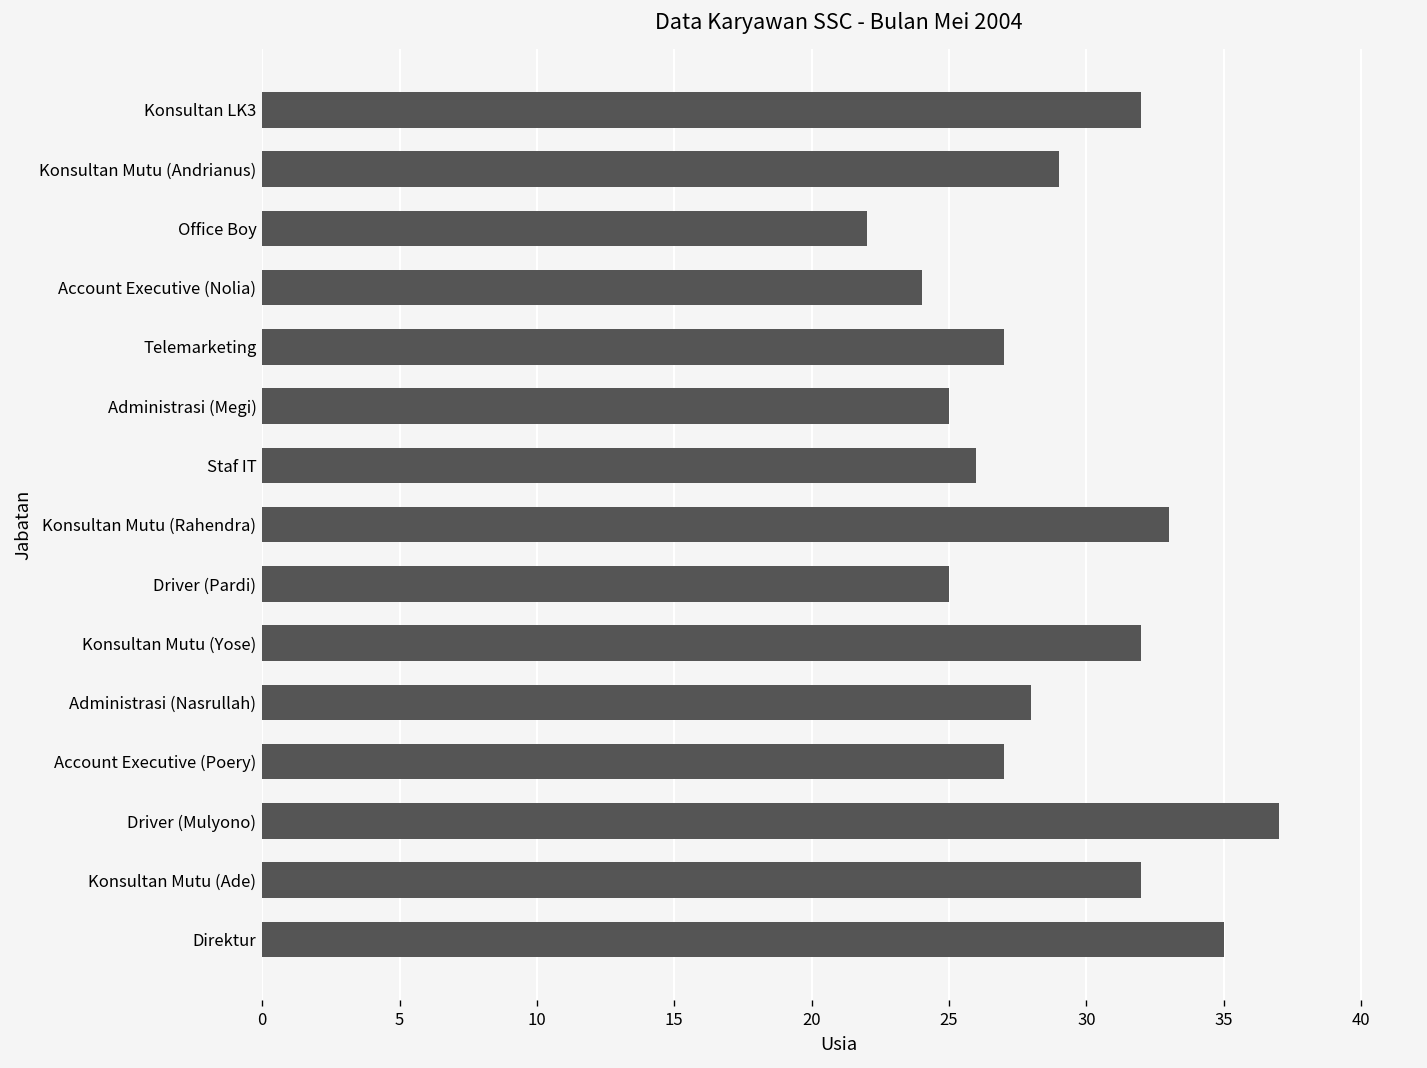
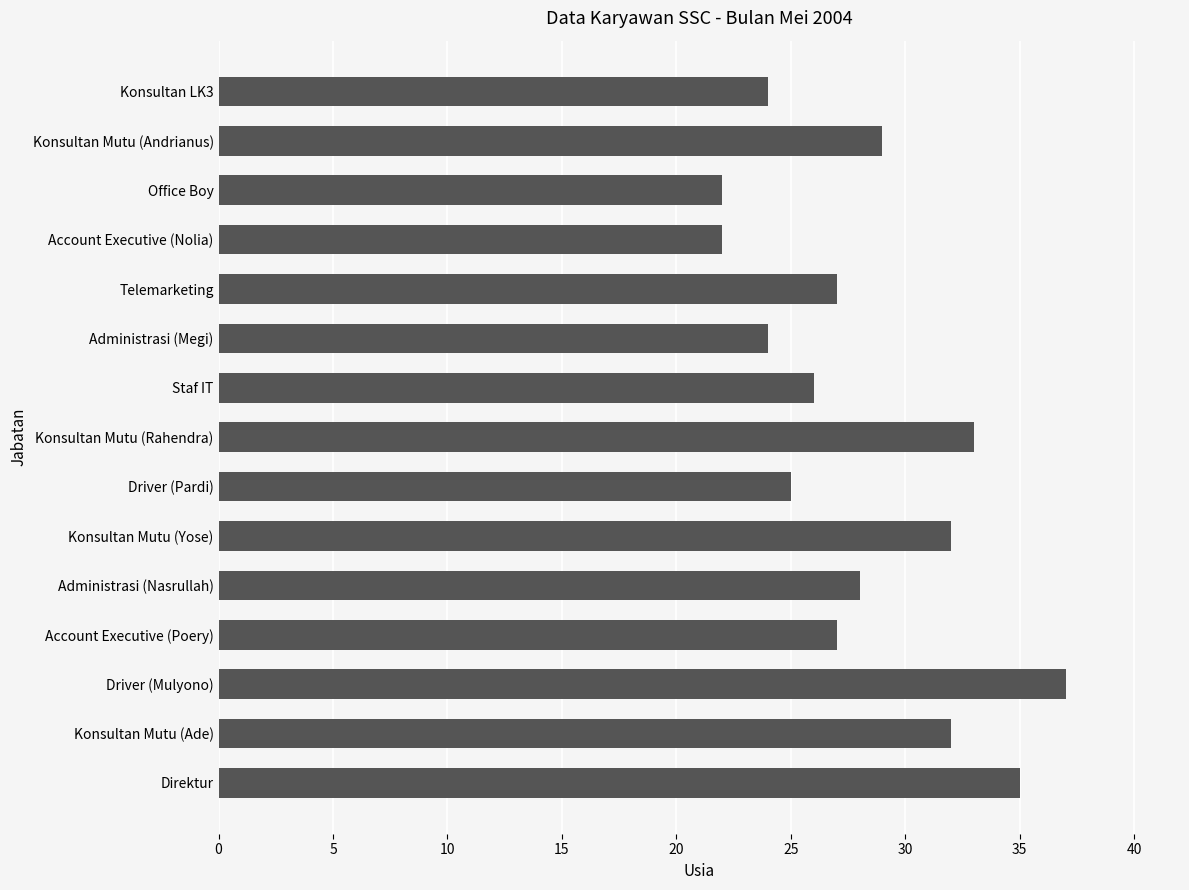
Konsultan LK3: 32 -> 24
Account Executive (Nolia): 24 -> 22
Administrasi (Megi): 25 -> 24
